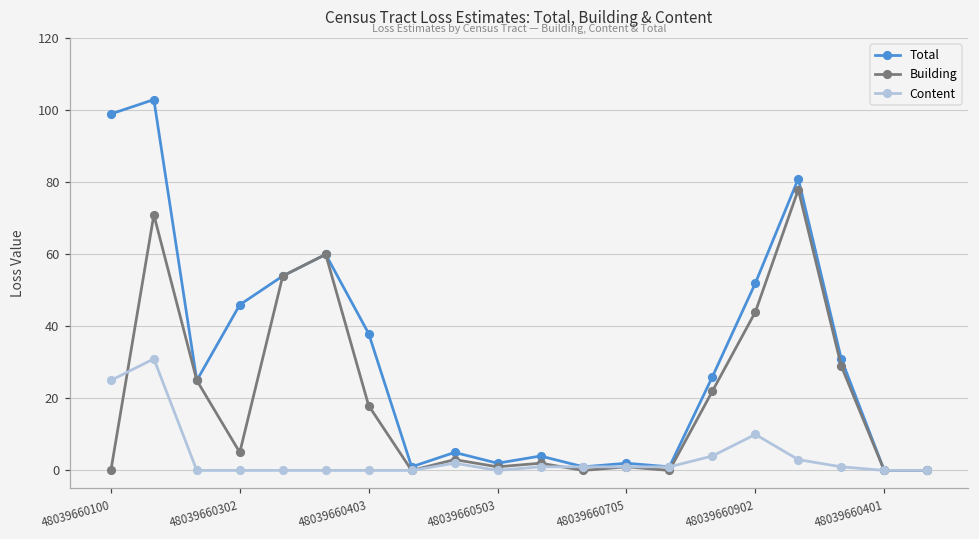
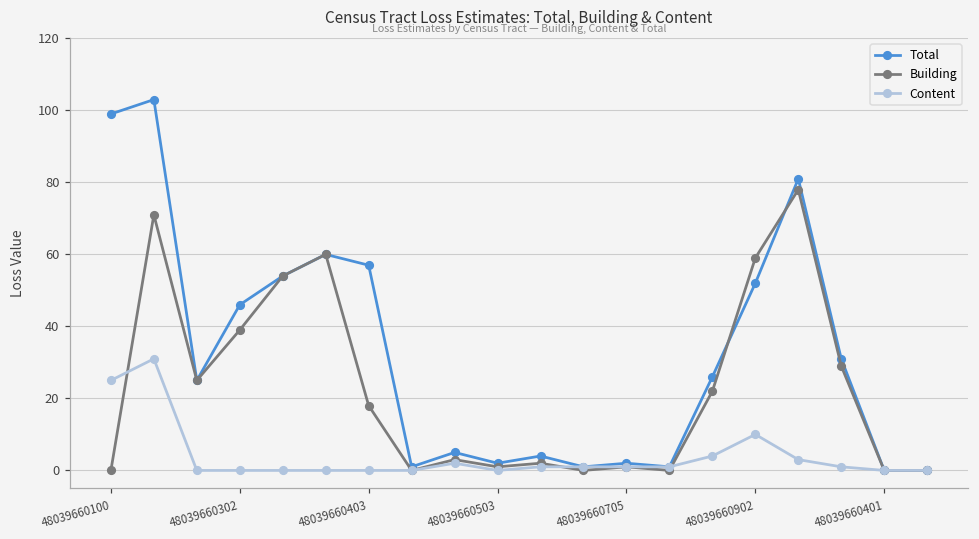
Building, 48039660302: 5 -> 39
Total, 48039660403: 38 -> 57
Building, 48039660902: 44 -> 59
